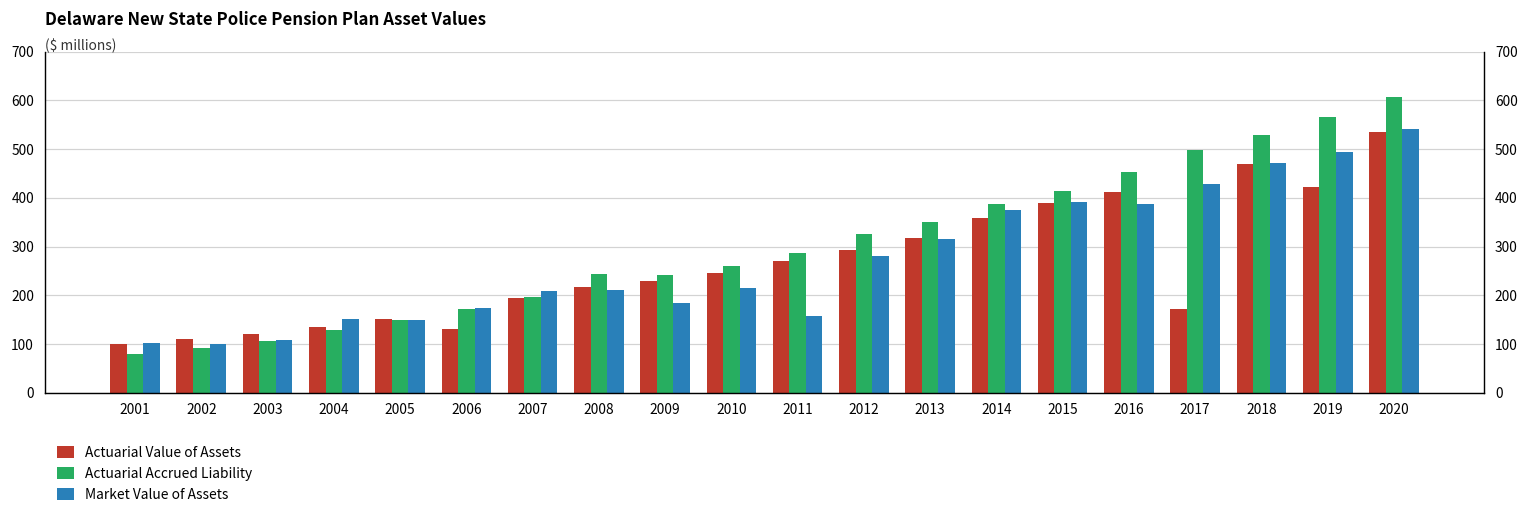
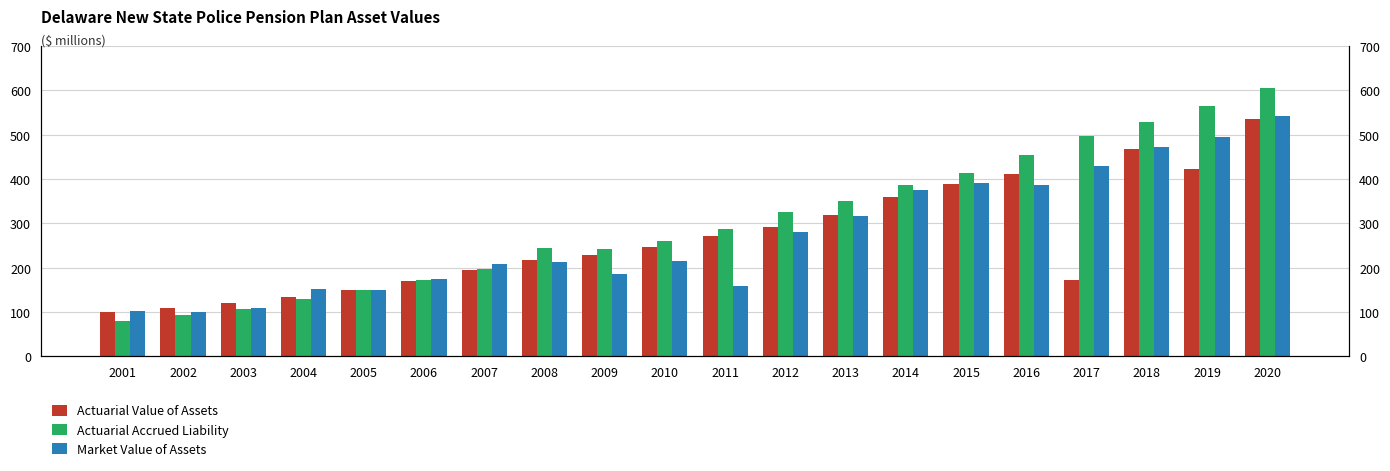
Actuarial Value of Assets, 2006: 130 -> 170
